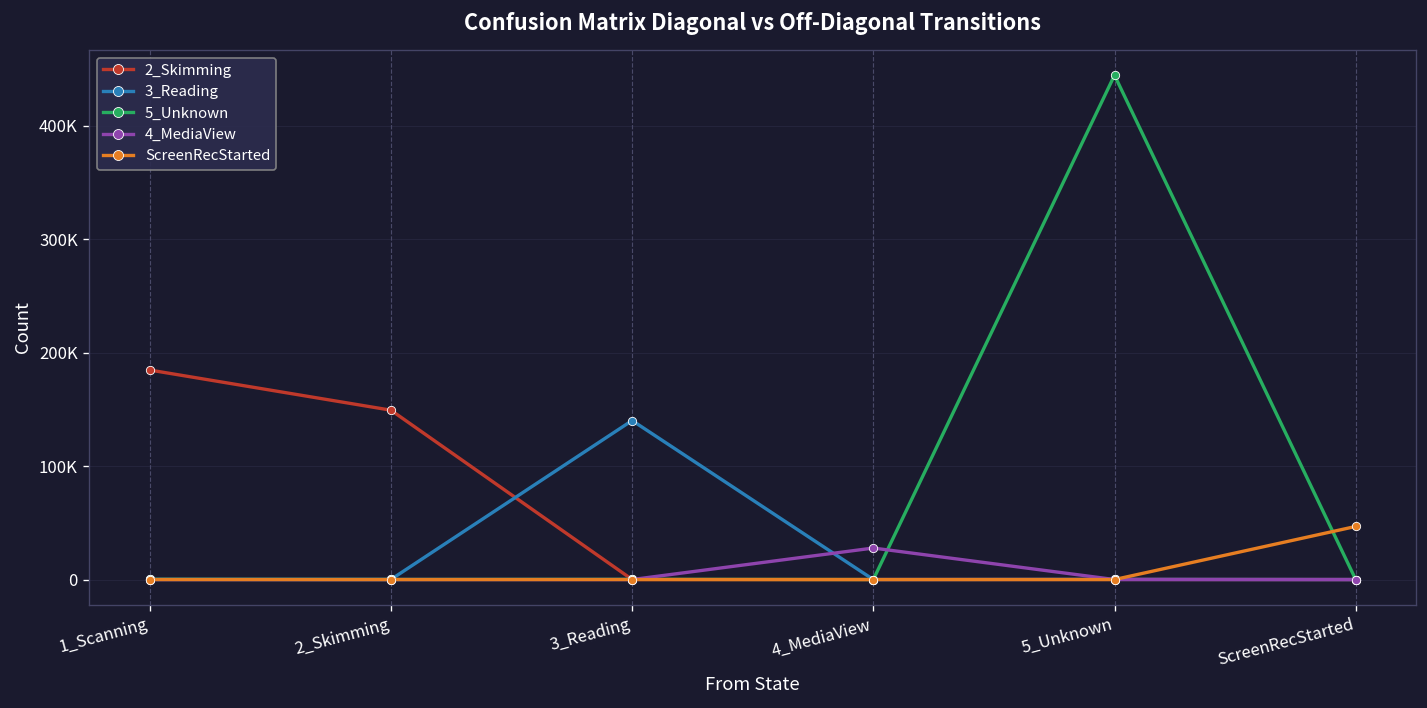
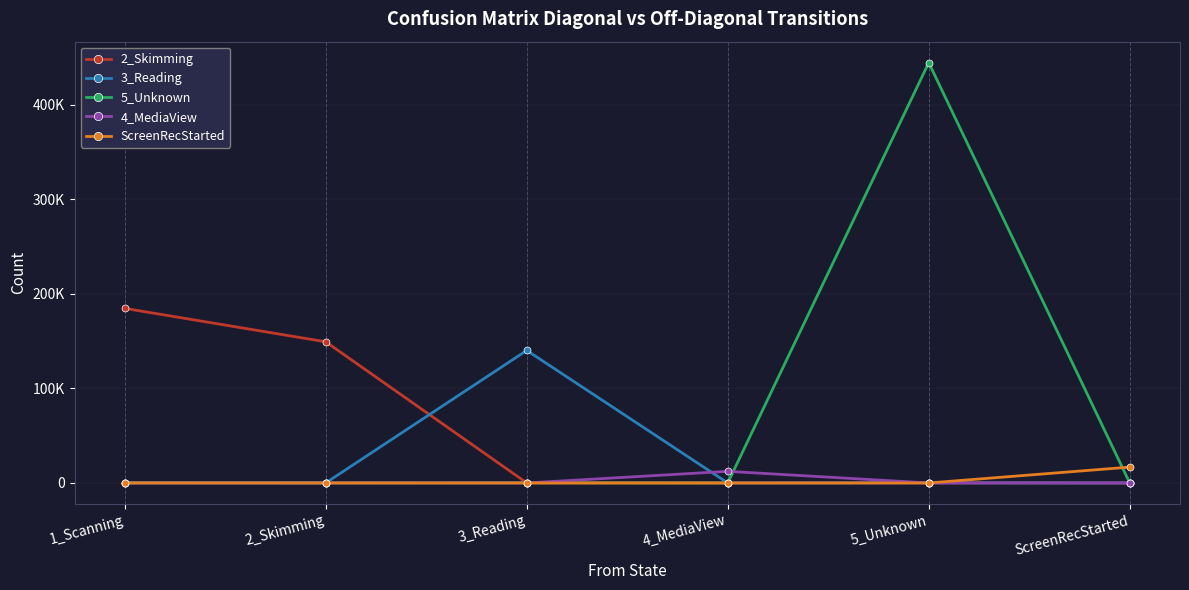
4_MediaView, 4_MediaView: 30000 -> 10000
ScreenRecStarted, ScreenRecStarted: 50000 -> 20000
